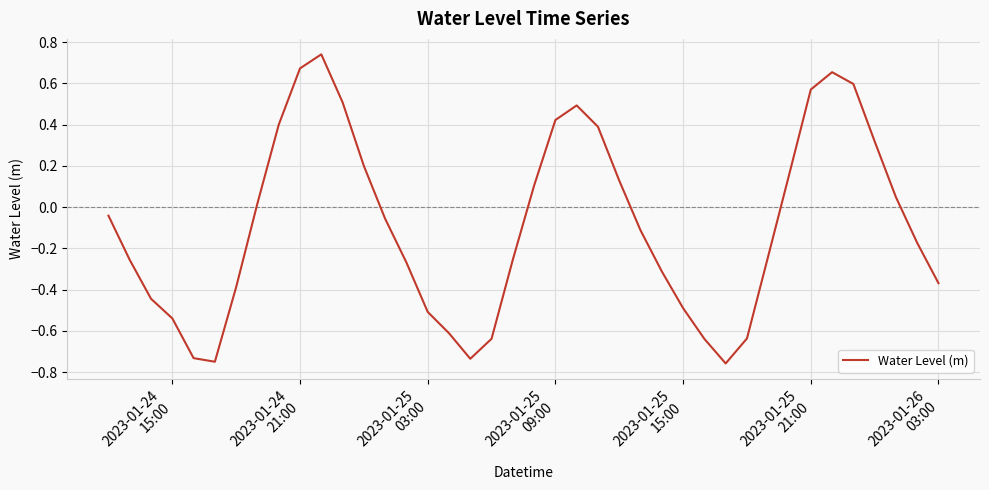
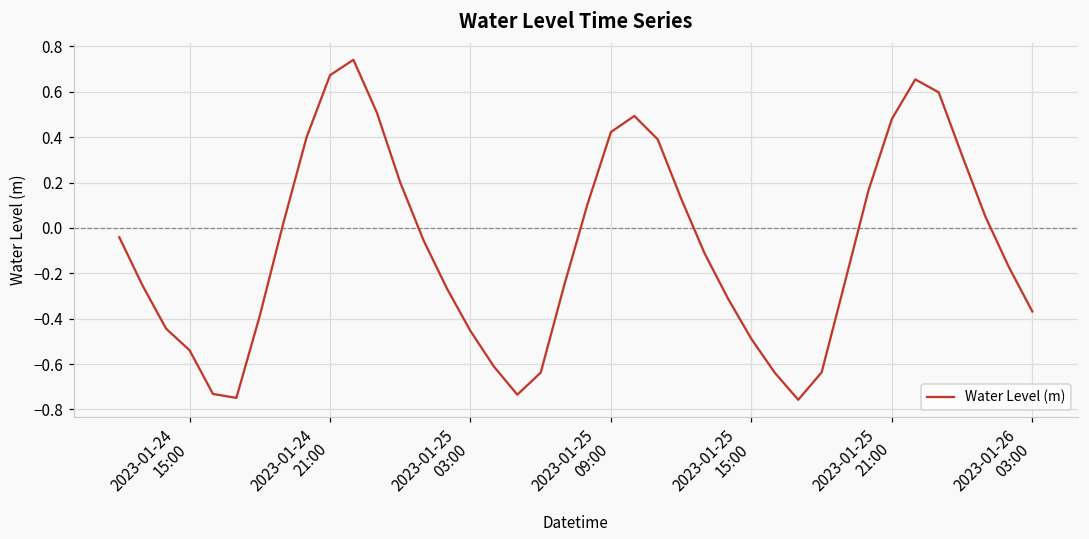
2023-01-25 03:00: -0.51 -> -0.45
2023-01-25 21:00: 0.57 -> 0.48
